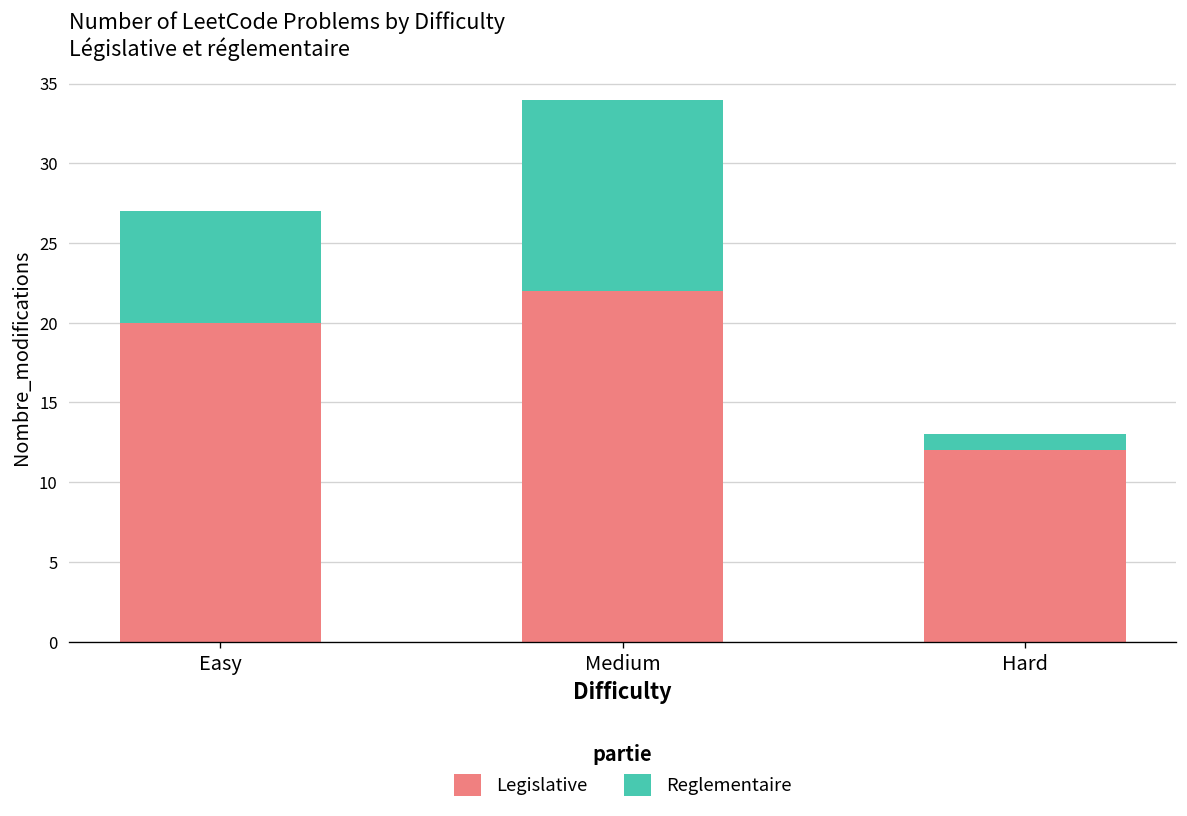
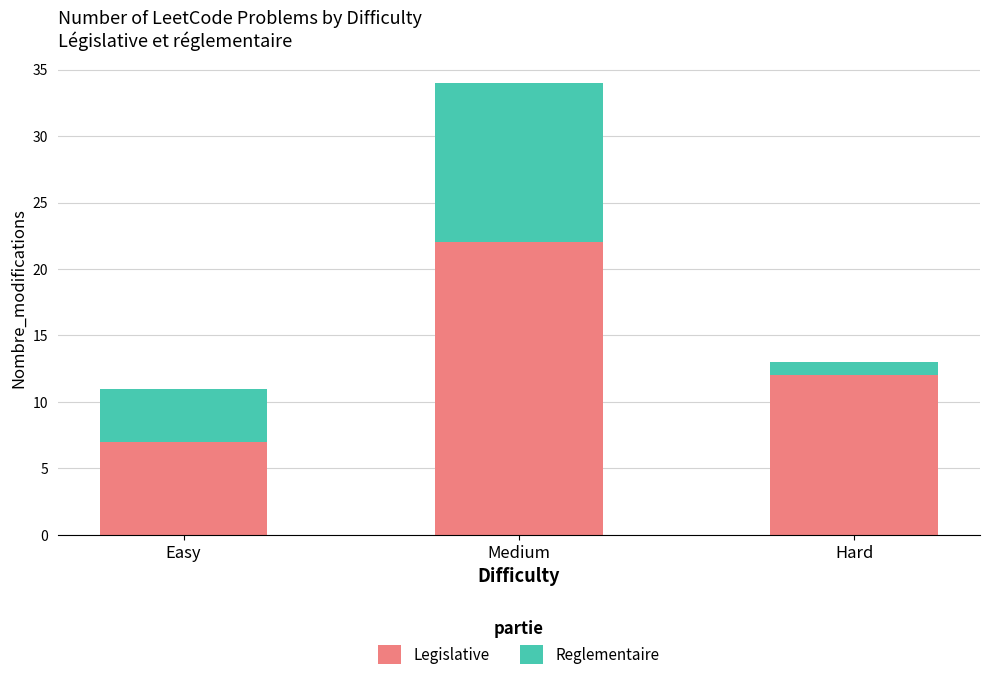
Legislative, Easy: 20 -> 7
Reglementaire, Easy: 7 -> 4
